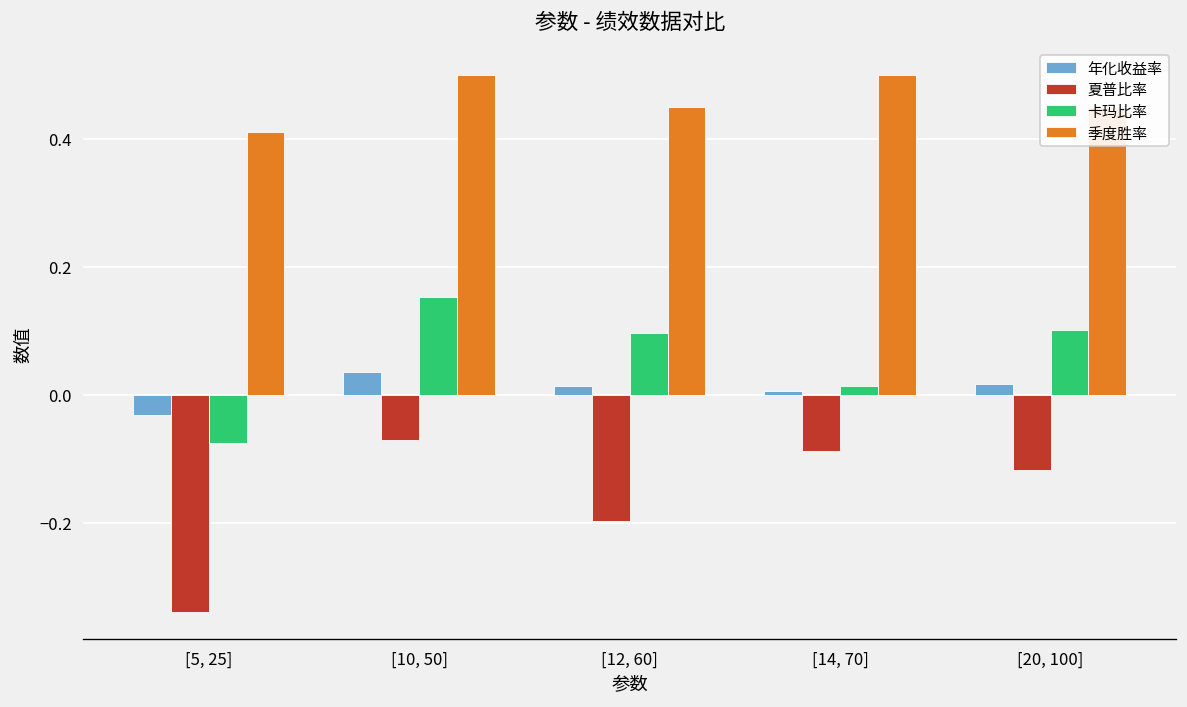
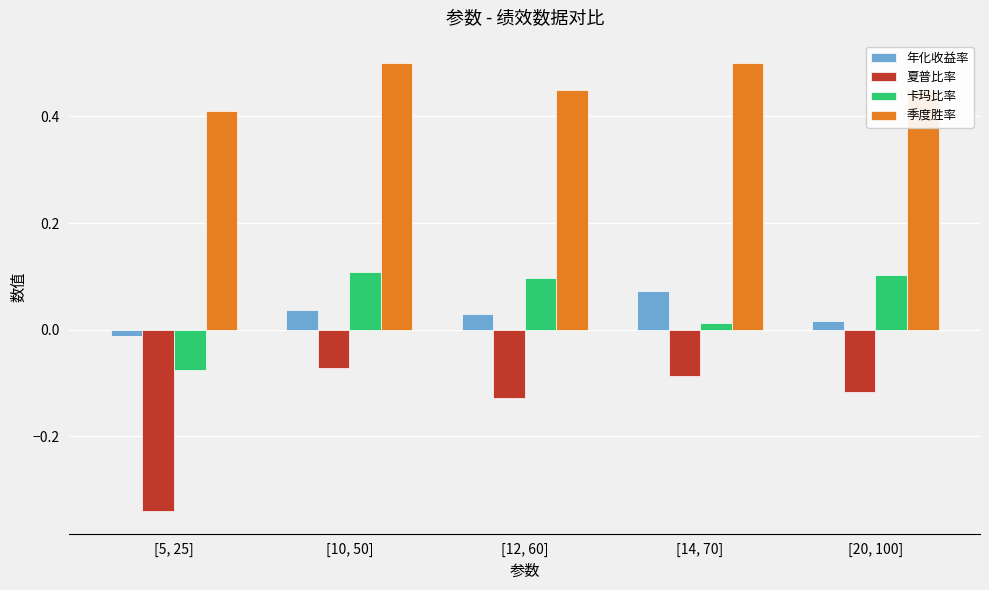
年化收益率, [5, 25]: -0.03 -> -0.01
卡玛比率, [10, 50]: 0.15 -> 0.11
年化收益率, [12, 60]: 0.01 -> 0.03
夏普比率, [12, 60]: -0.20 -> -0.13
年化收益率, [14, 70]: 0.01 -> 0.07
